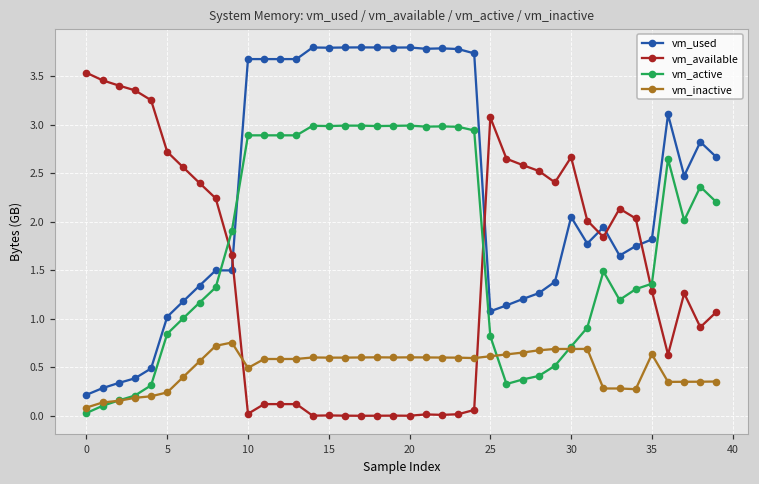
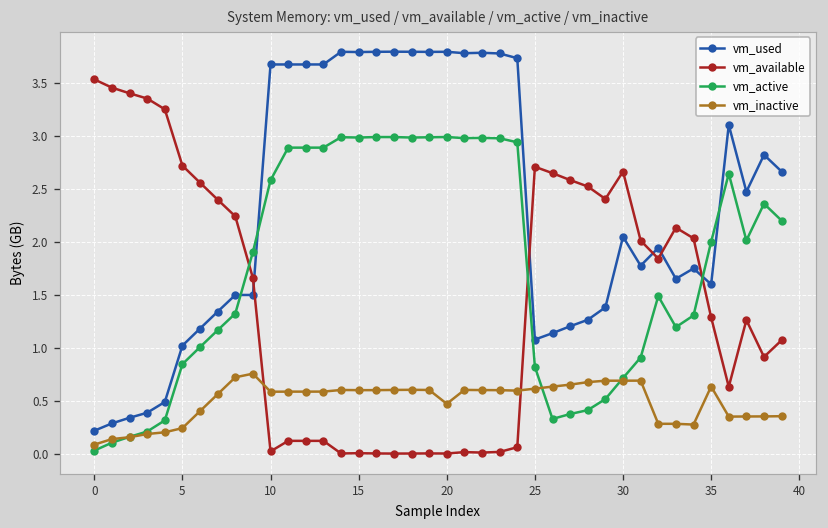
vm_active, 10: 2.9 -> 2.6
vm_inactive, 10: 0.5 -> 0.6
vm_inactive, 20: 0.6 -> 0.5
vm_available, 25: 3.1 -> 2.7
vm_used, 35: 1.8 -> 1.6
vm_active, 35: 1.4 -> 2.0
